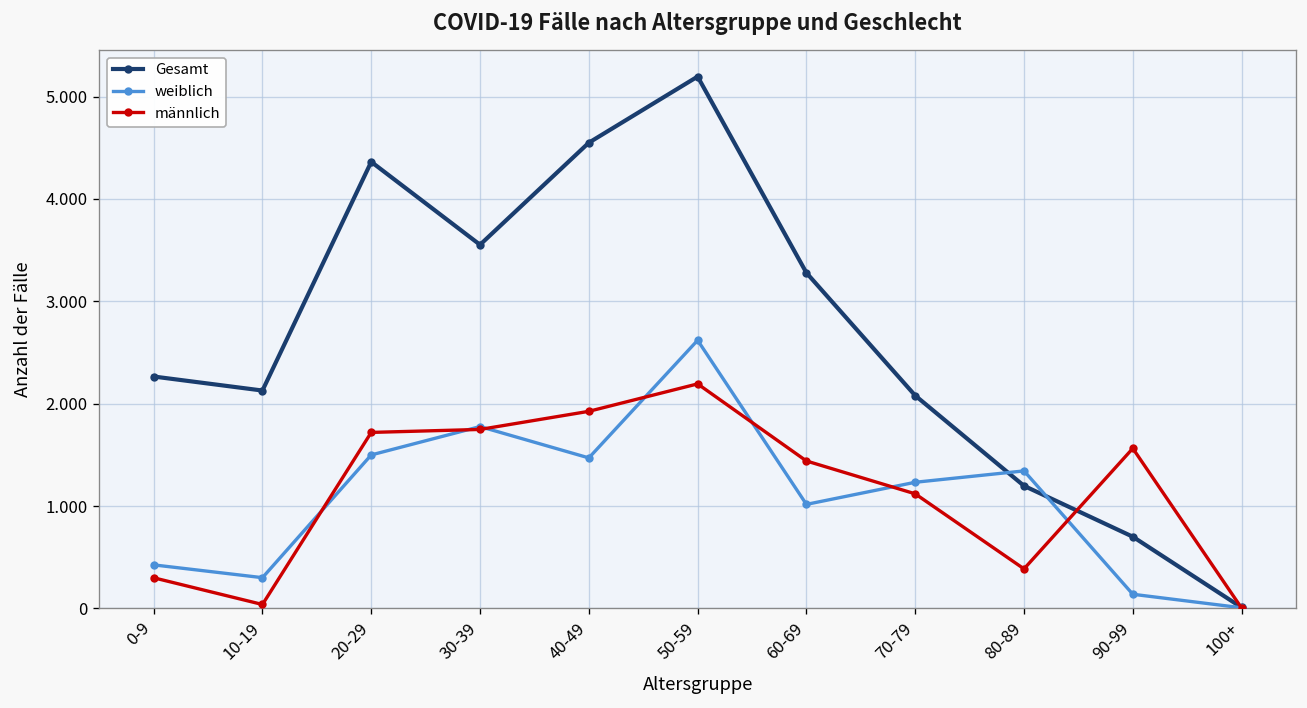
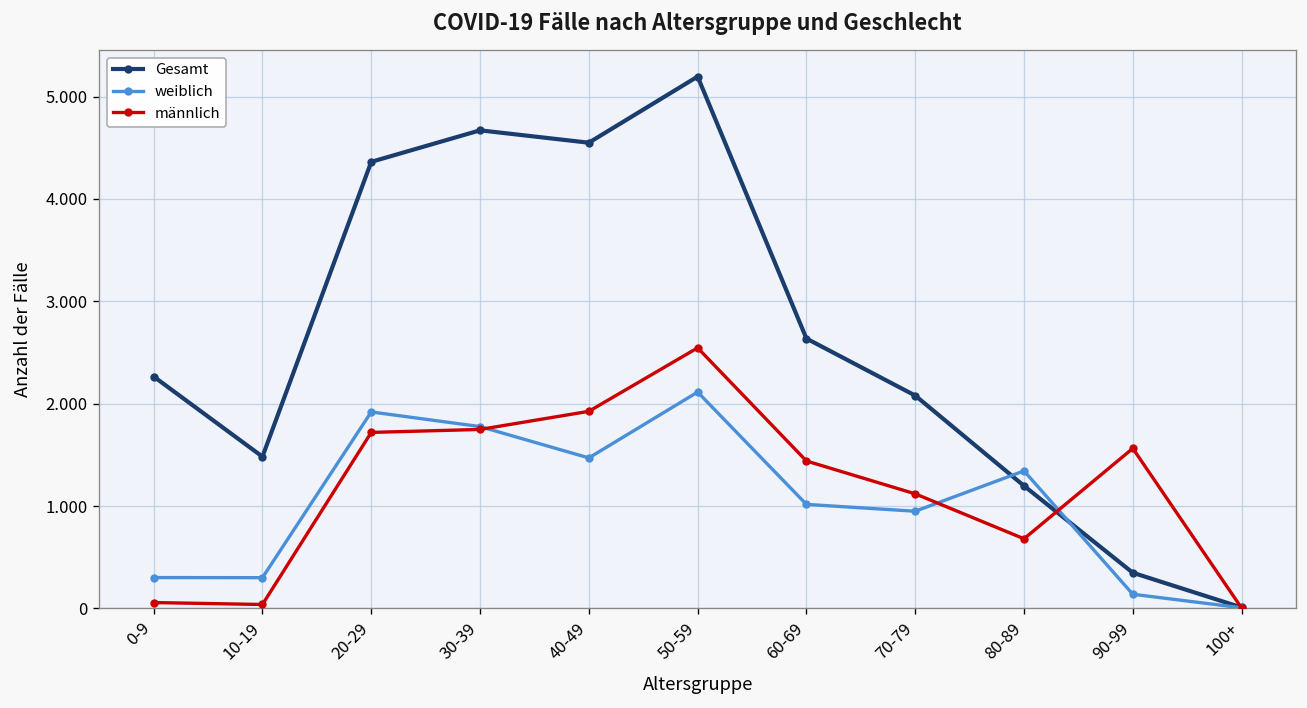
weiblich, 0-9: 0.4 -> 0.3
männlich, 0-9: 0.3 -> 0.1
Gesamt, 10-19: 2.1 -> 1.5
weiblich, 20-29: 1.5 -> 1.9
Gesamt, 30-39: 3.6 -> 4.7
weiblich, 50-59: 2.6 -> 2.1
männlich, 50-59: 2.2 -> 2.5
Gesamt, 60-69: 3.3 -> 2.6
weiblich, 70-79: 1.2 -> 0.9
männlich, 80-89: 0.4 -> 0.7
Gesamt, 90-99: 0.7 -> 0.3
